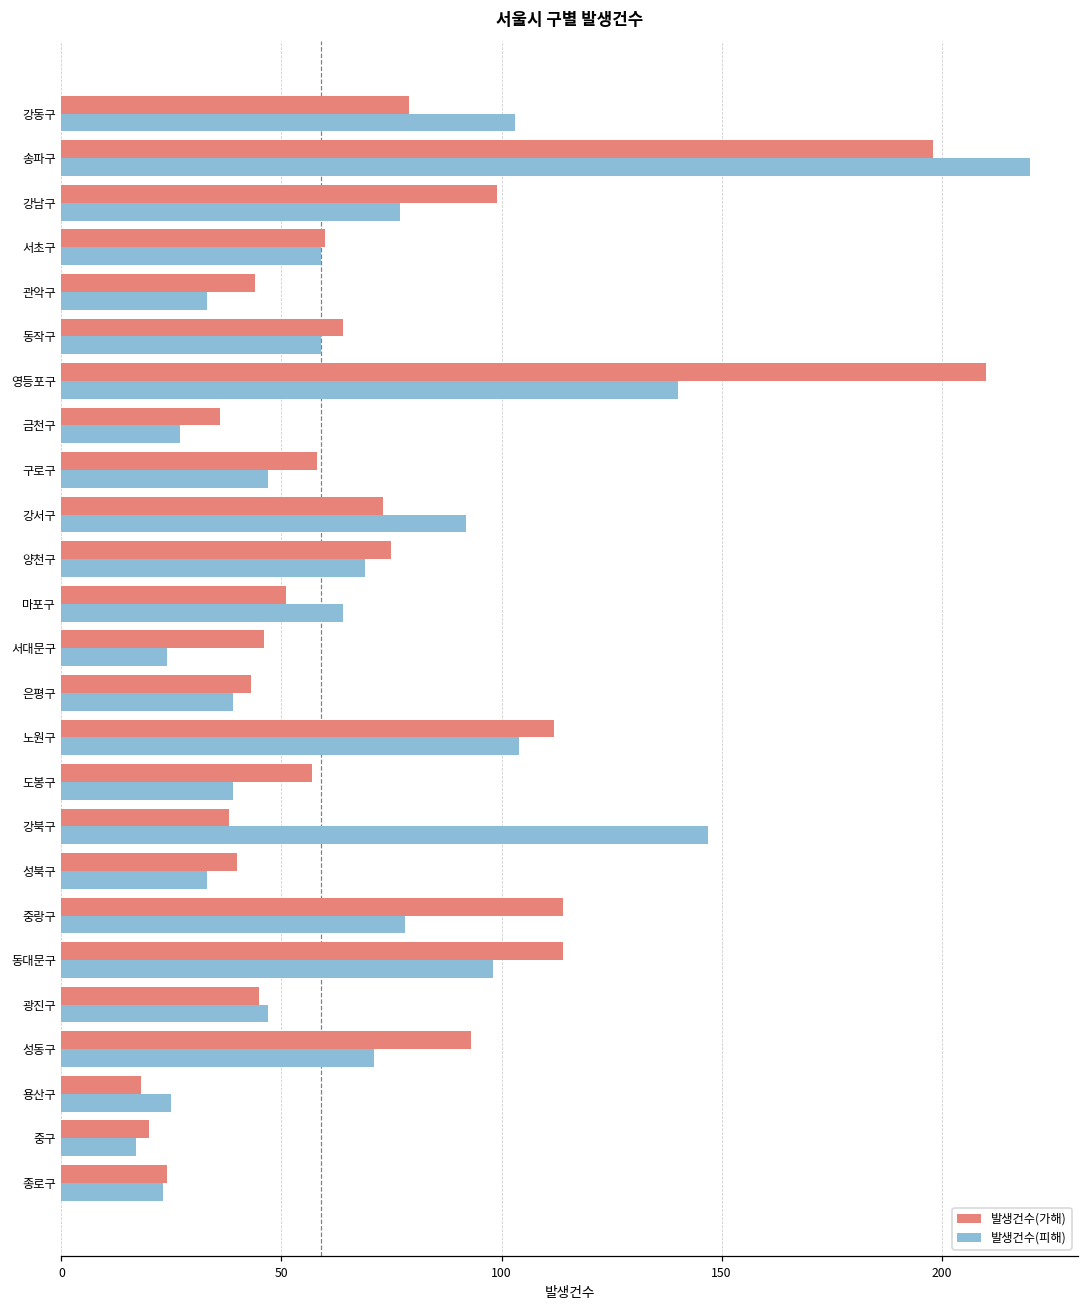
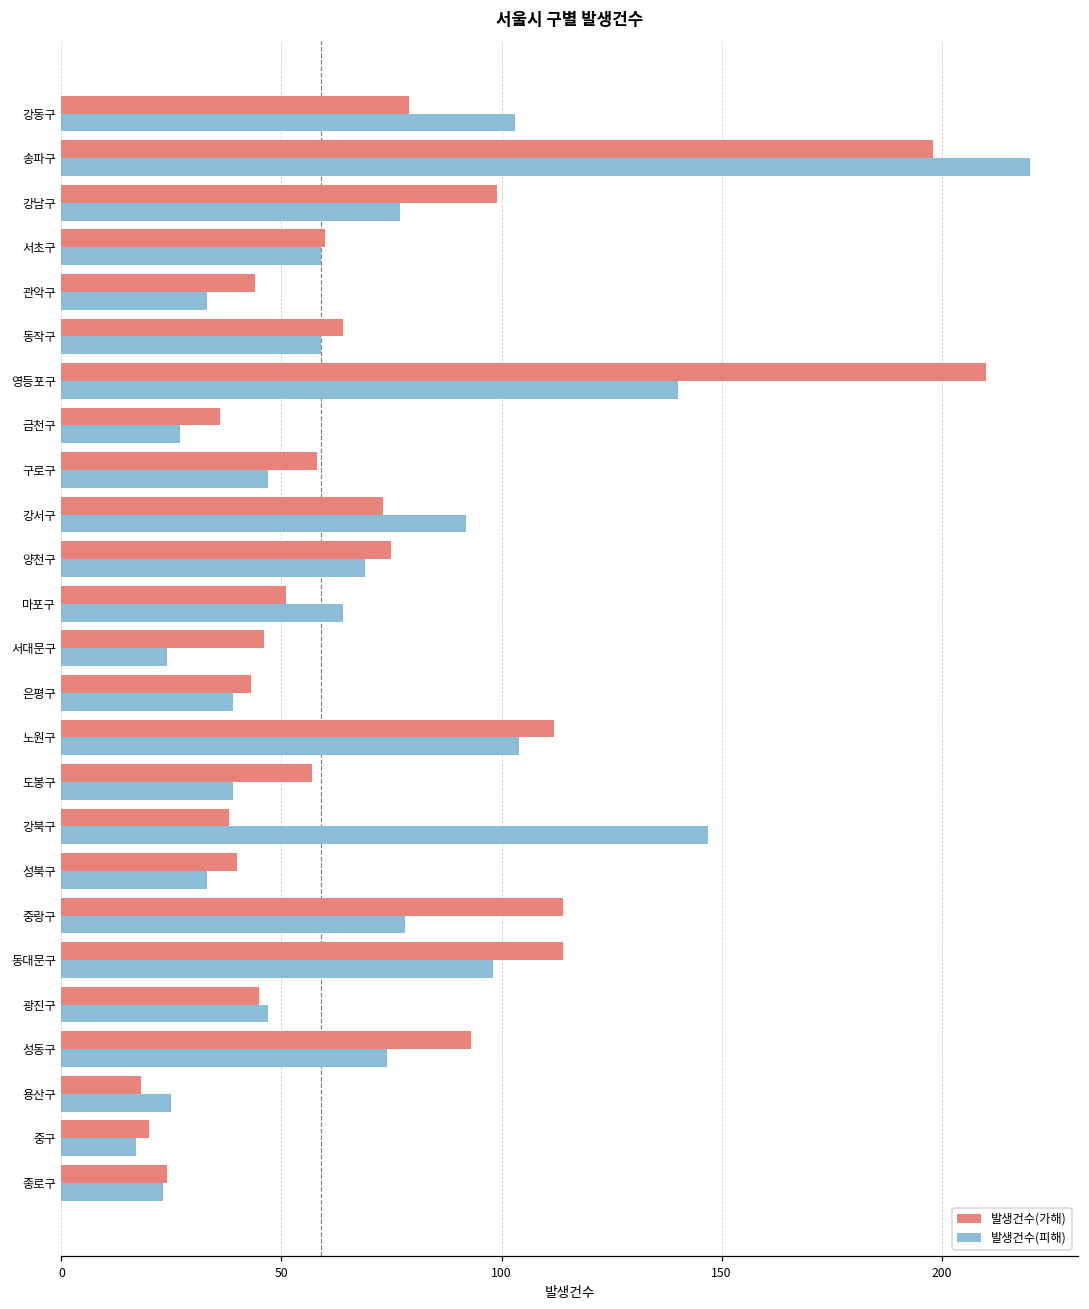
발생건수(피해), 성동구: 71 -> 74
